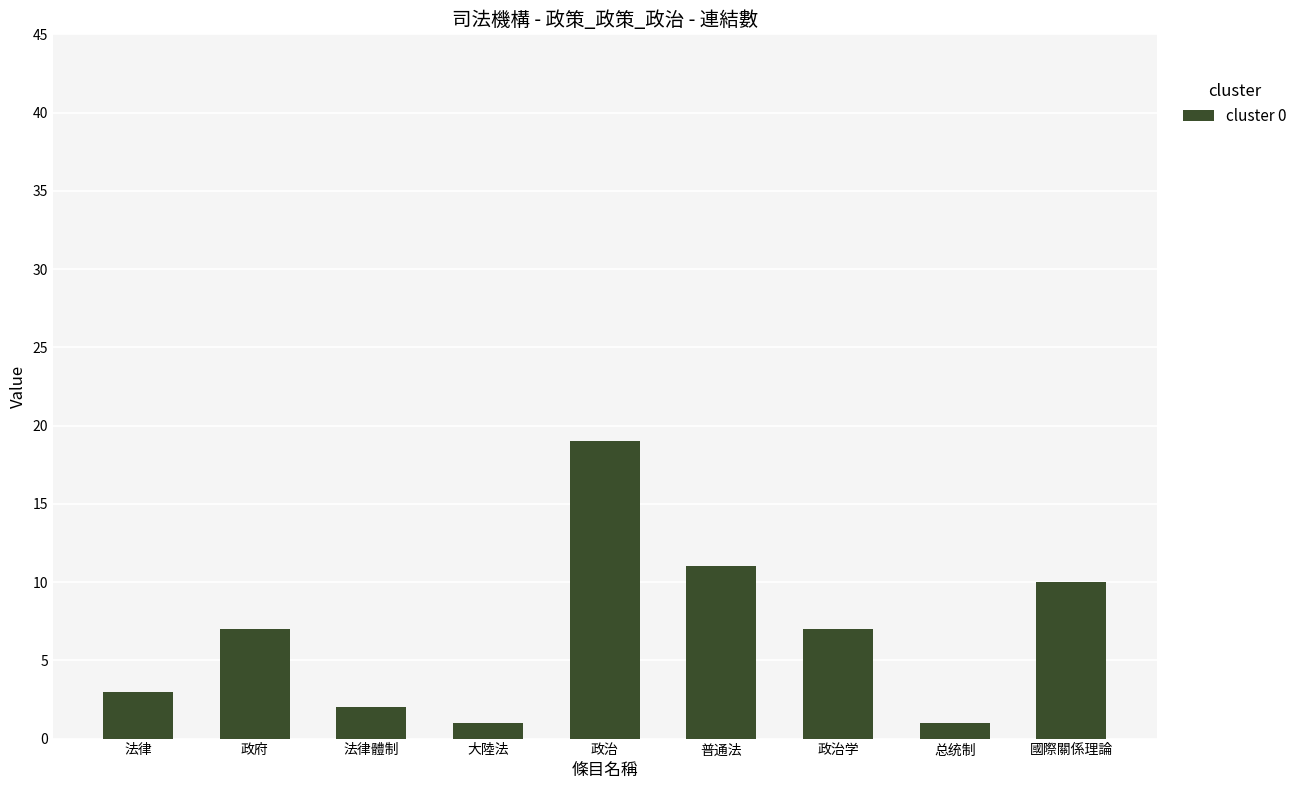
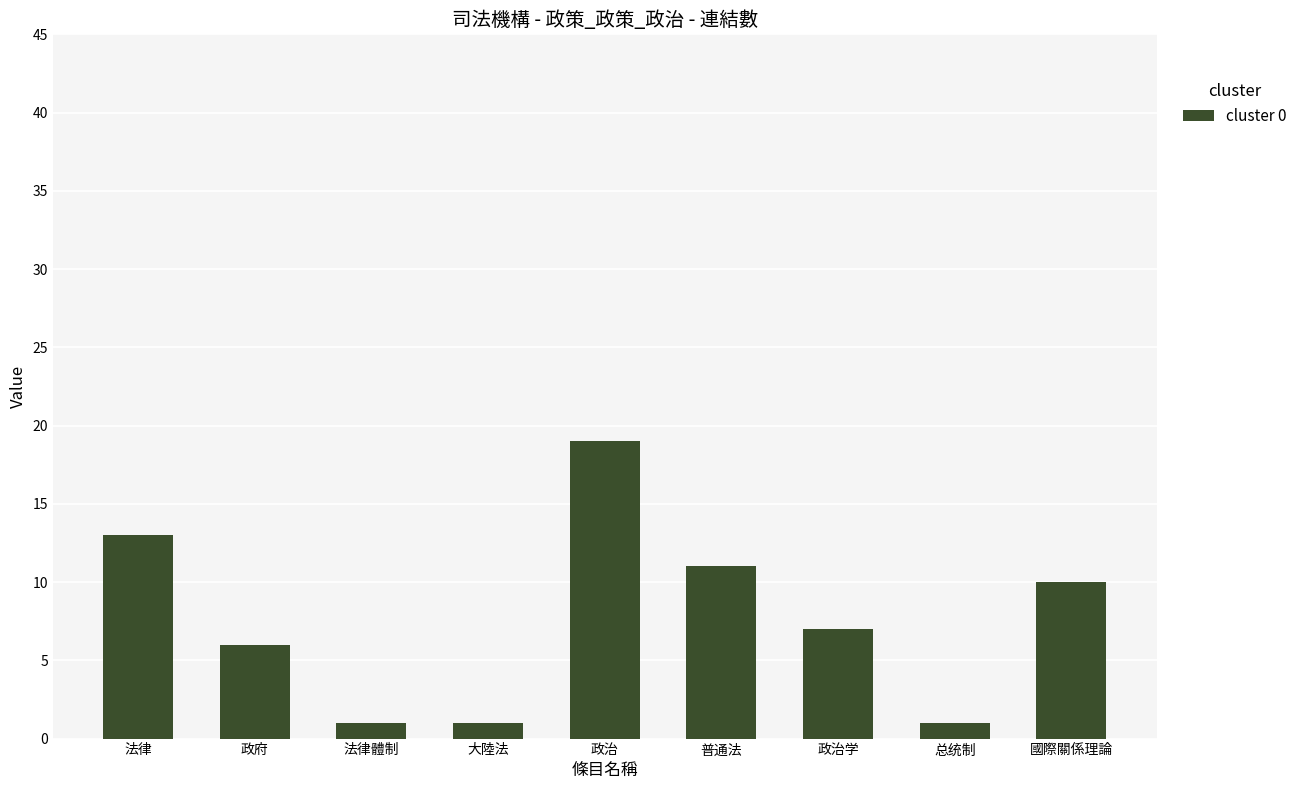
法律: 3 -> 13
政府: 7 -> 6
法律體制: 2 -> 1
